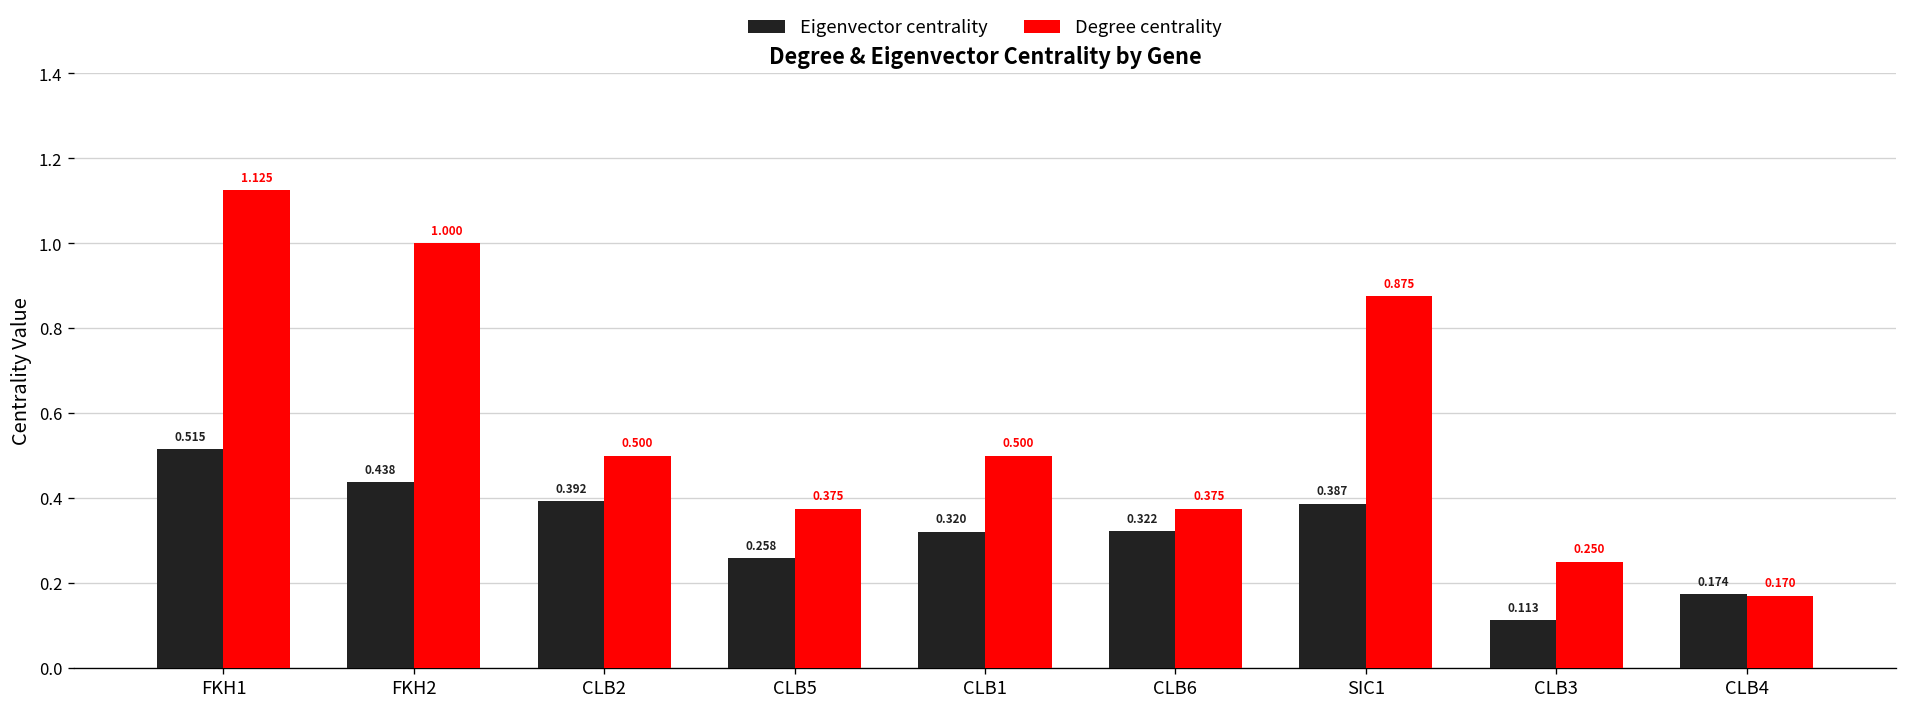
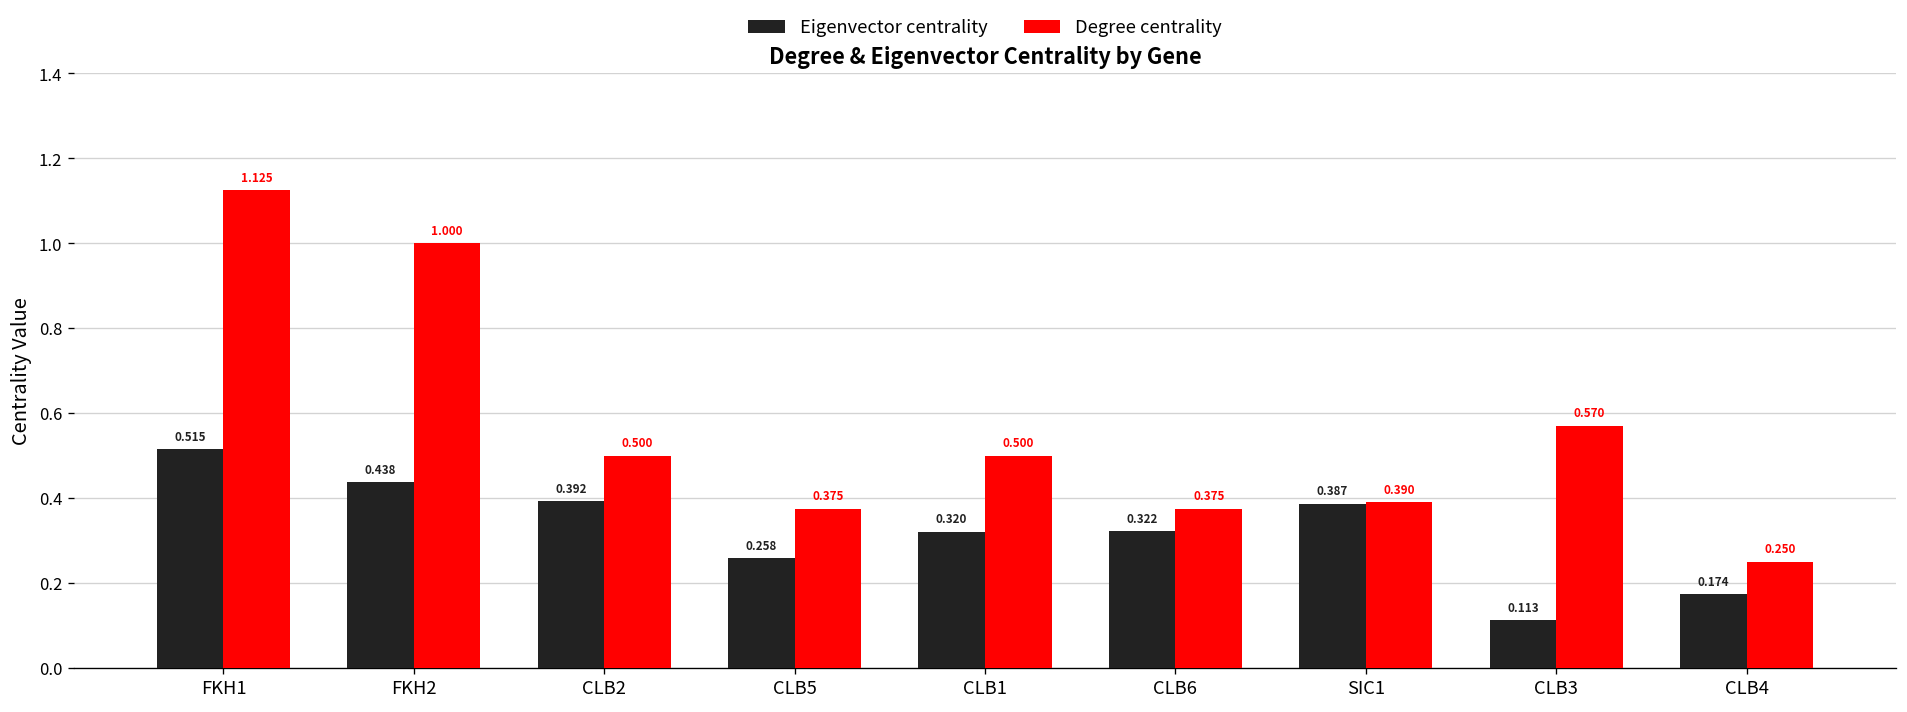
Degree centrality, SIC1: 0.875 -> 0.390
Degree centrality, CLB3: 0.250 -> 0.570
Degree centrality, CLB4: 0.170 -> 0.250
